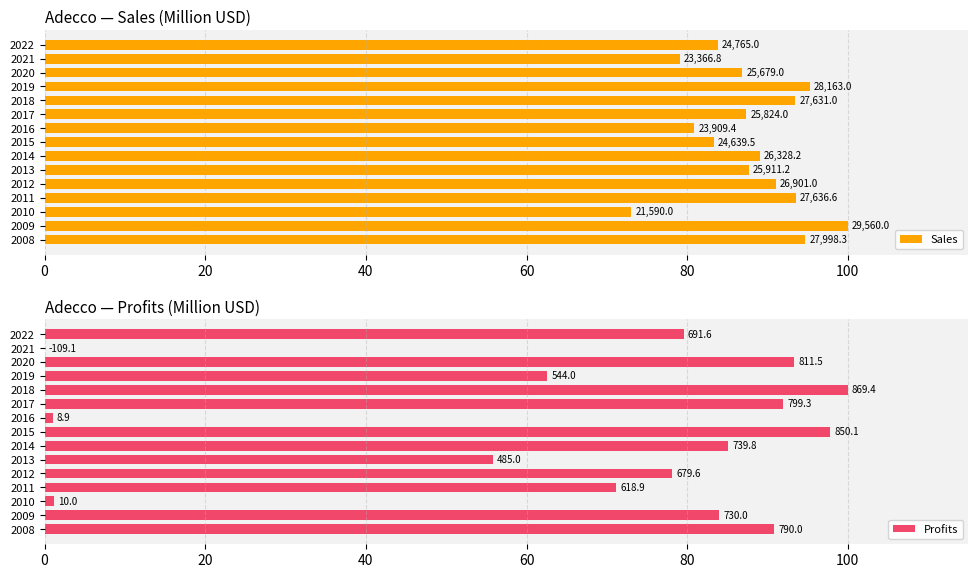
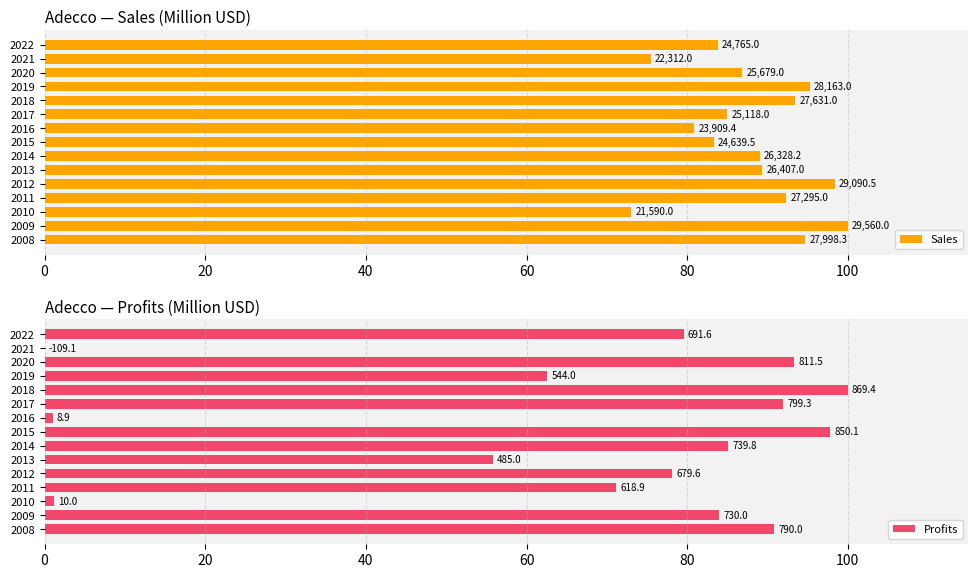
Adecco — Sales (Million USD), 2021: 23,366.8 -> 22,312.0
Adecco — Sales (Million USD), 2017: 25,824.0 -> 25,118.0
Adecco — Sales (Million USD), 2013: 25,911.2 -> 26,407.0
Adecco — Sales (Million USD), 2012: 26,901.0 -> 29,090.5
Adecco — Sales (Million USD), 2011: 27,636.6 -> 27,295.0
